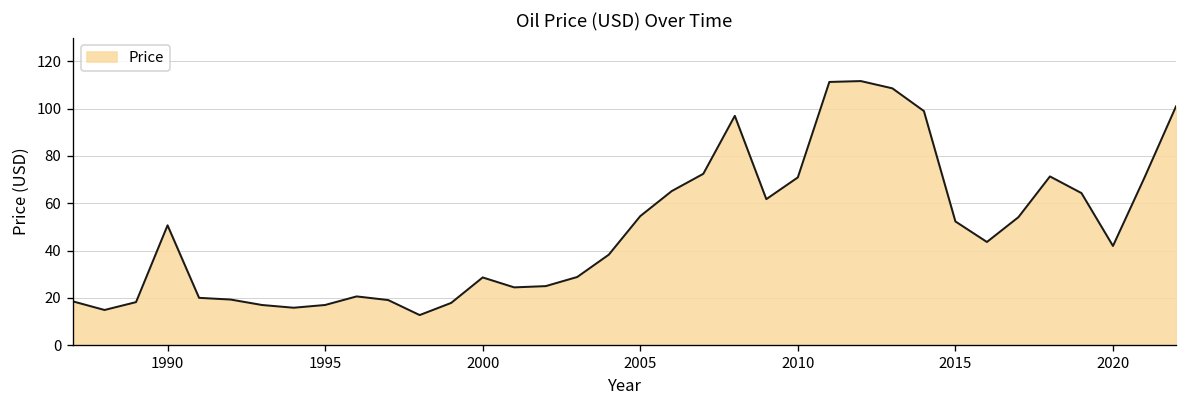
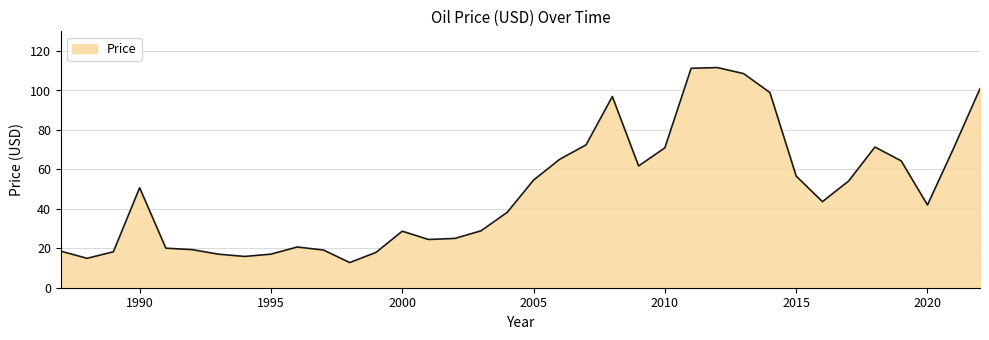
2015: 52 -> 57
